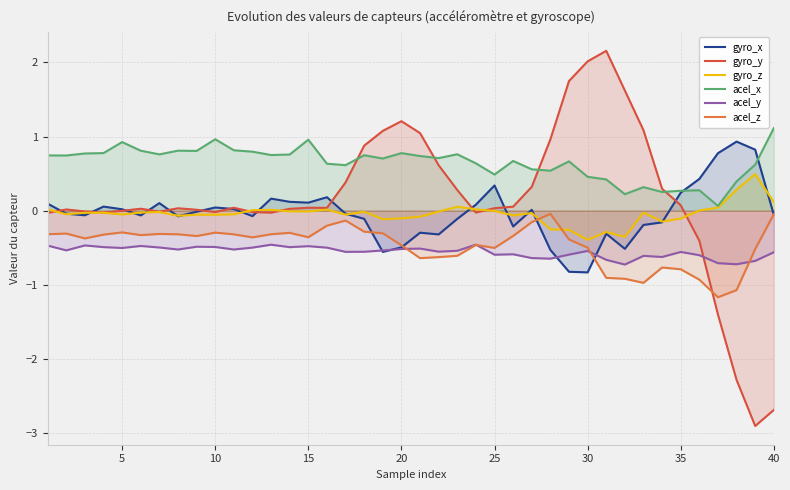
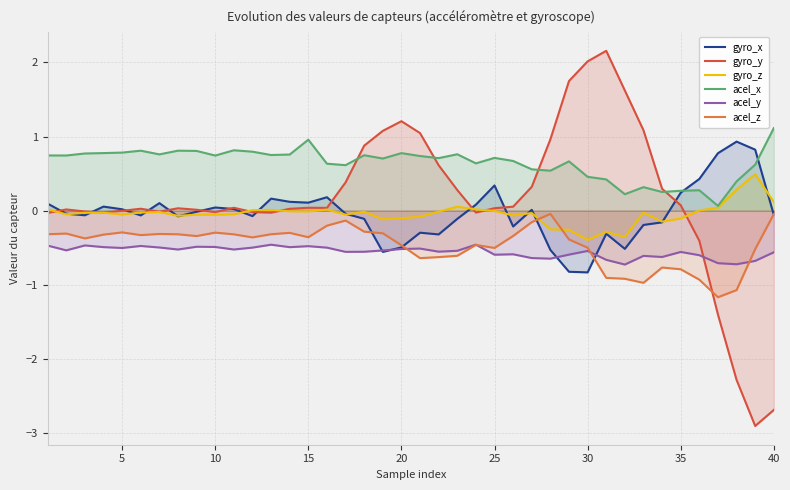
acel_x, 5: 0.9 -> 0.8
acel_x, 10: 1.0 -> 0.7
acel_x, 25: 0.5 -> 0.7
